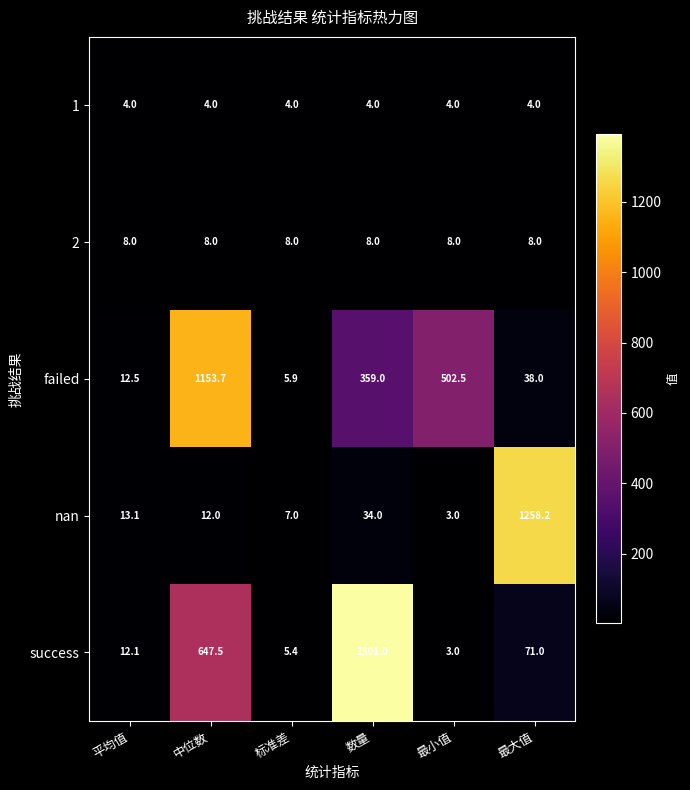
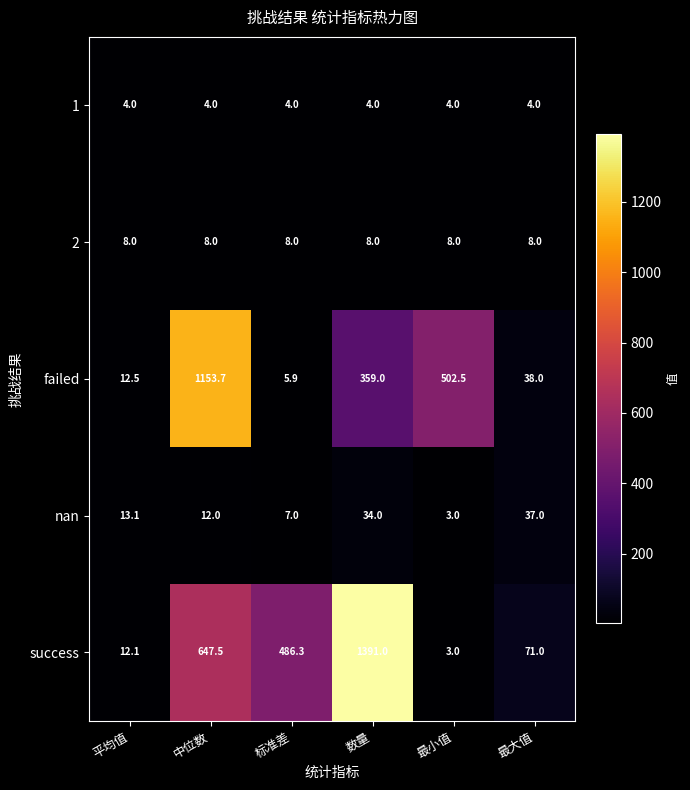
nan, 最大值: 1258.2 -> 37.0
success, 标准差: 5.4 -> 486.3
